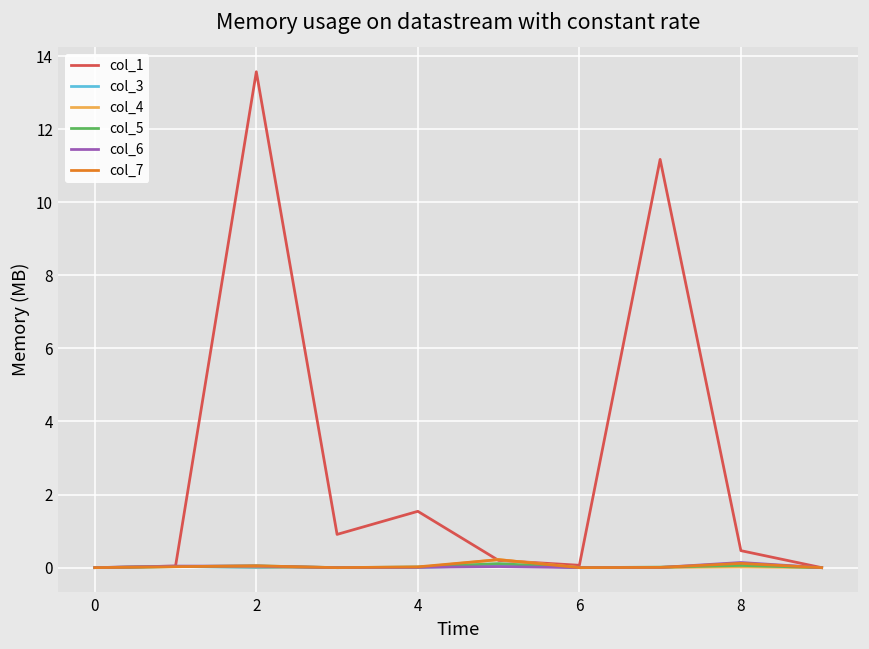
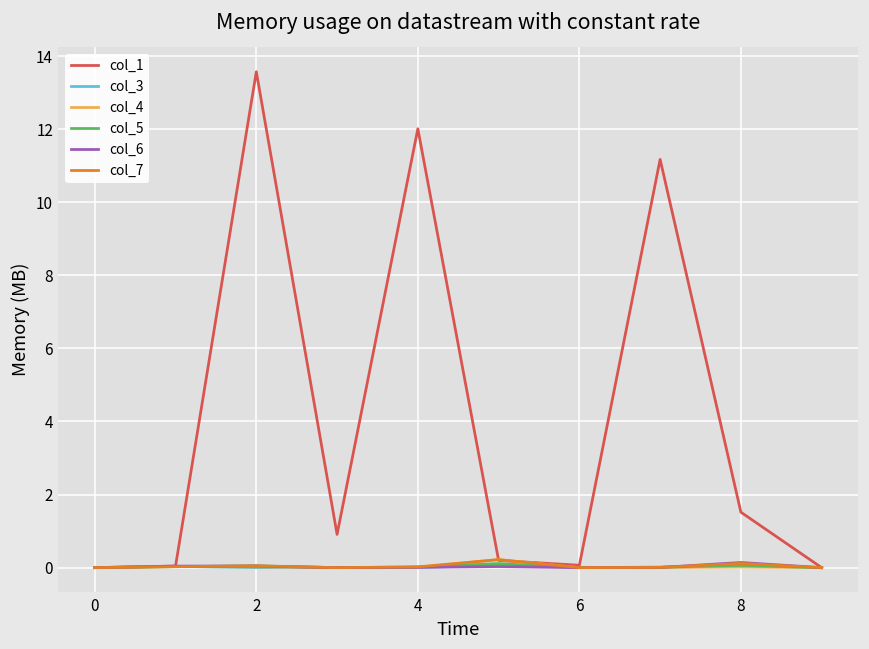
col_1, 4: 1.5 -> 12.0
col_1, 8: 0.5 -> 1.5
